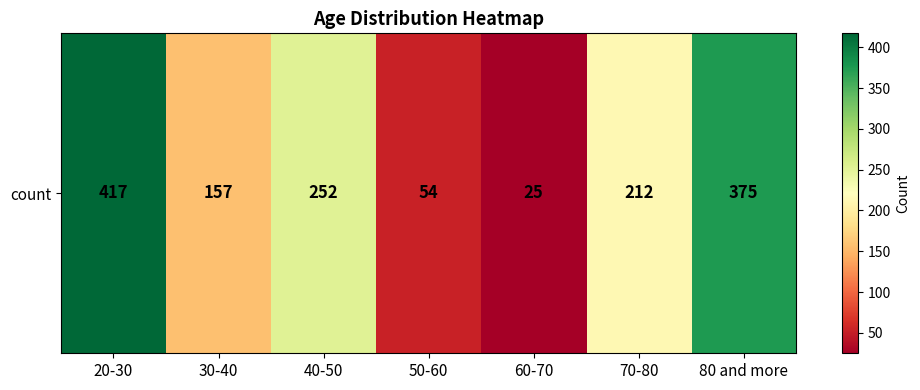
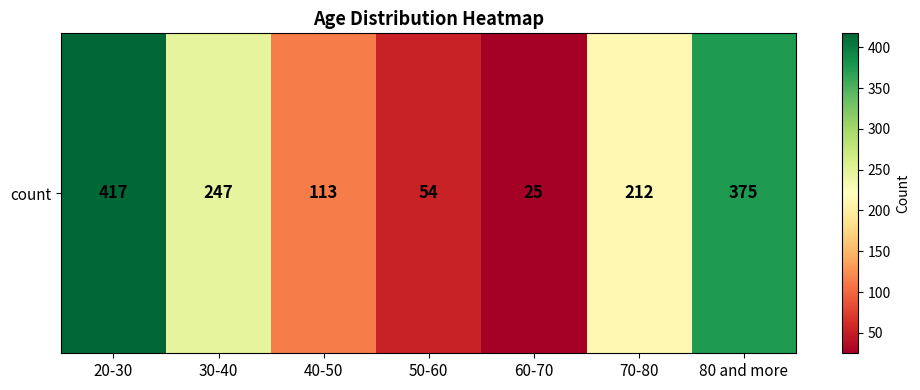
count, 30-40: 157 -> 247
count, 40-50: 252 -> 113
